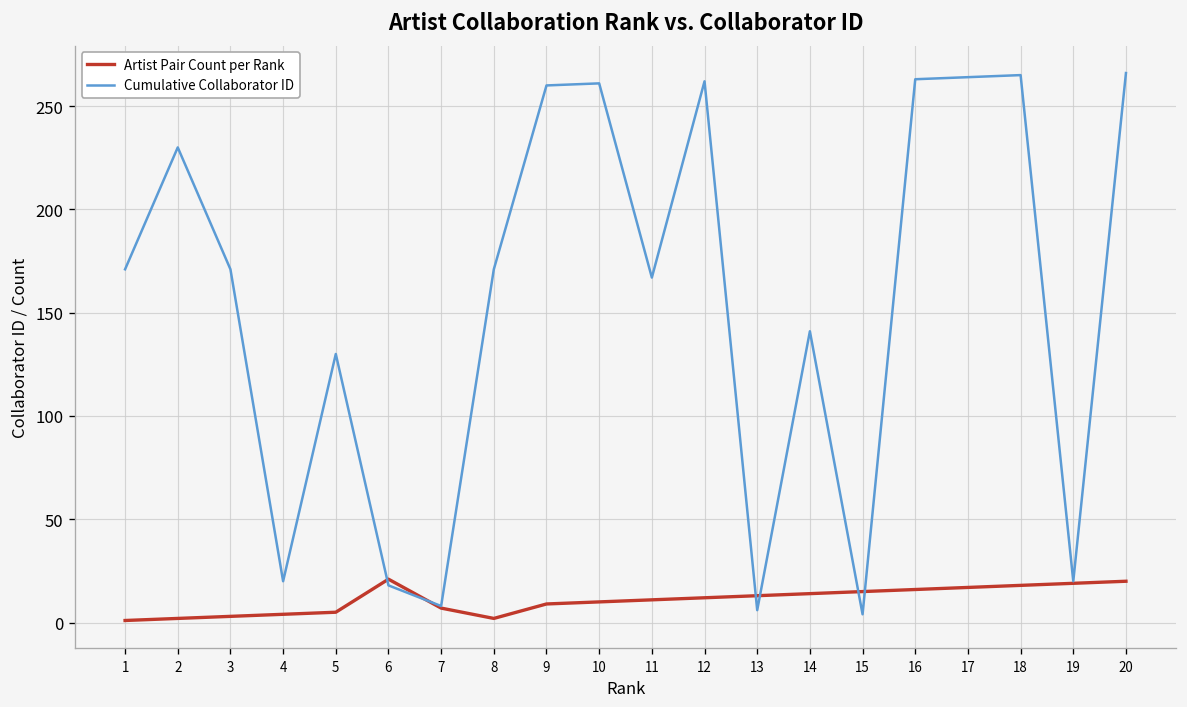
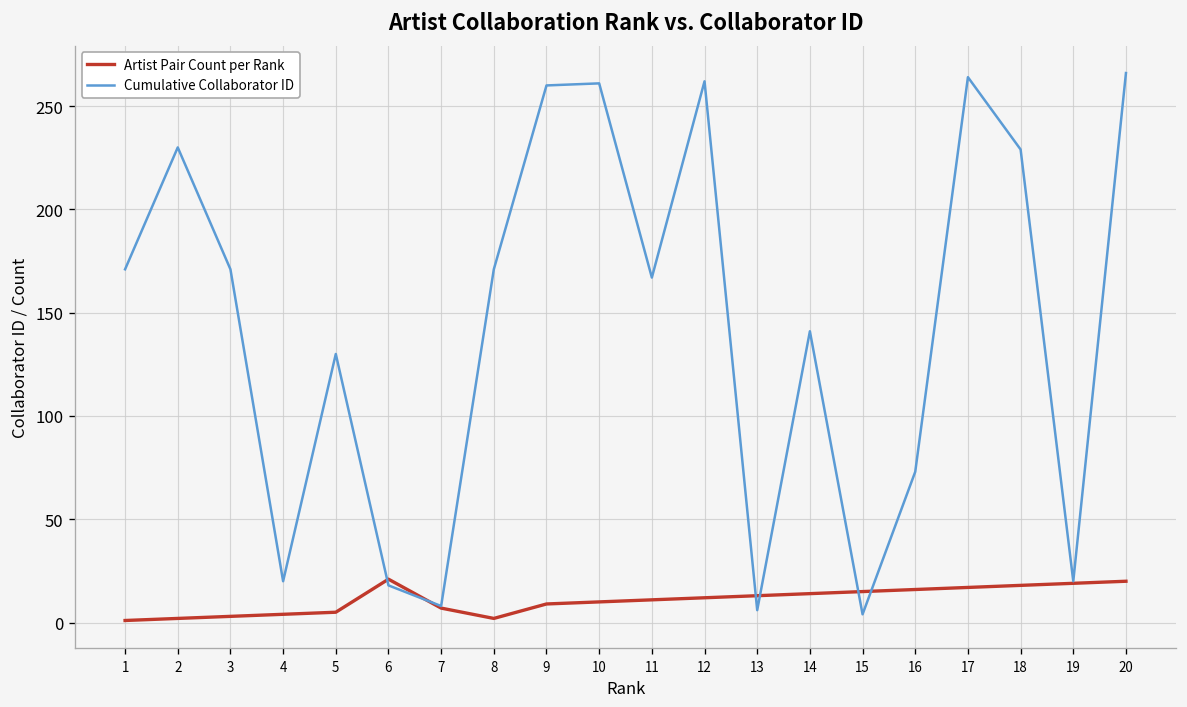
Cumulative Collaborator ID, 16: 263 -> 73
Cumulative Collaborator ID, 18: 265 -> 229
